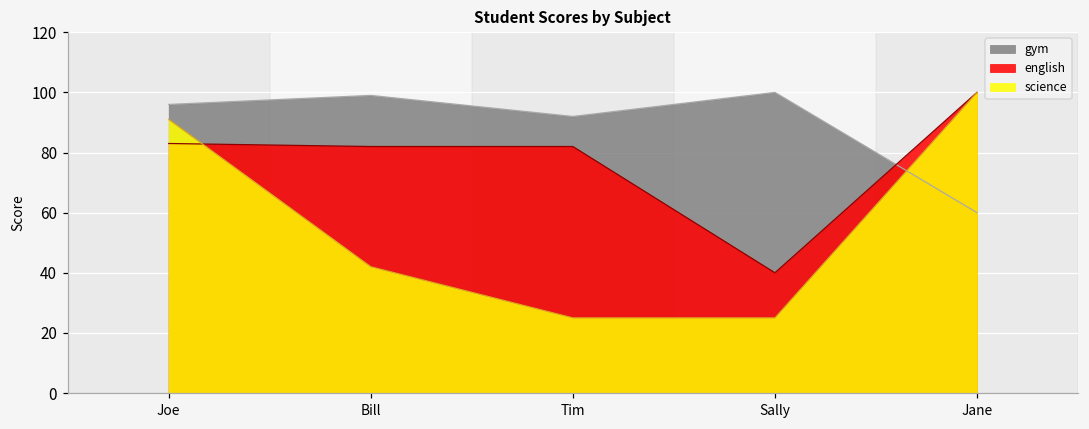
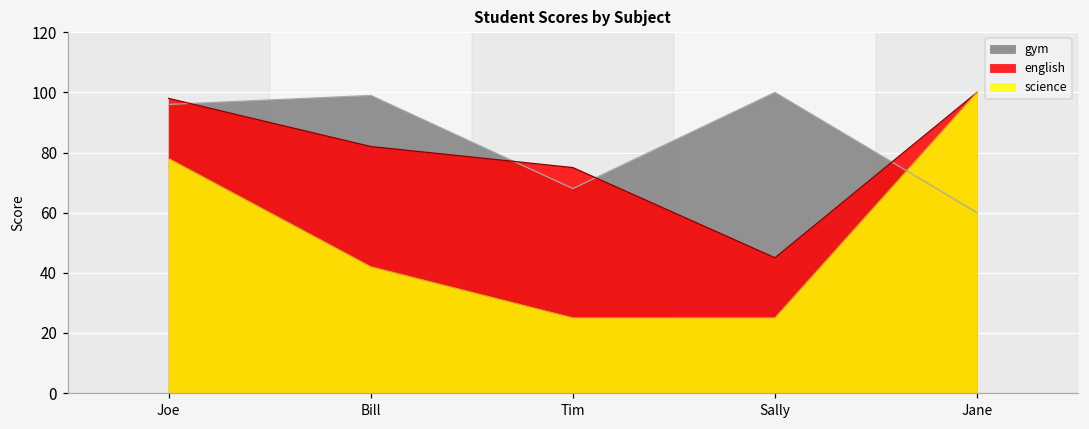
english, Joe: 83 -> 98
science, Joe: 91 -> 78
gym, Tim: 92 -> 68
english, Tim: 82 -> 75
english, Sally: 40 -> 45
